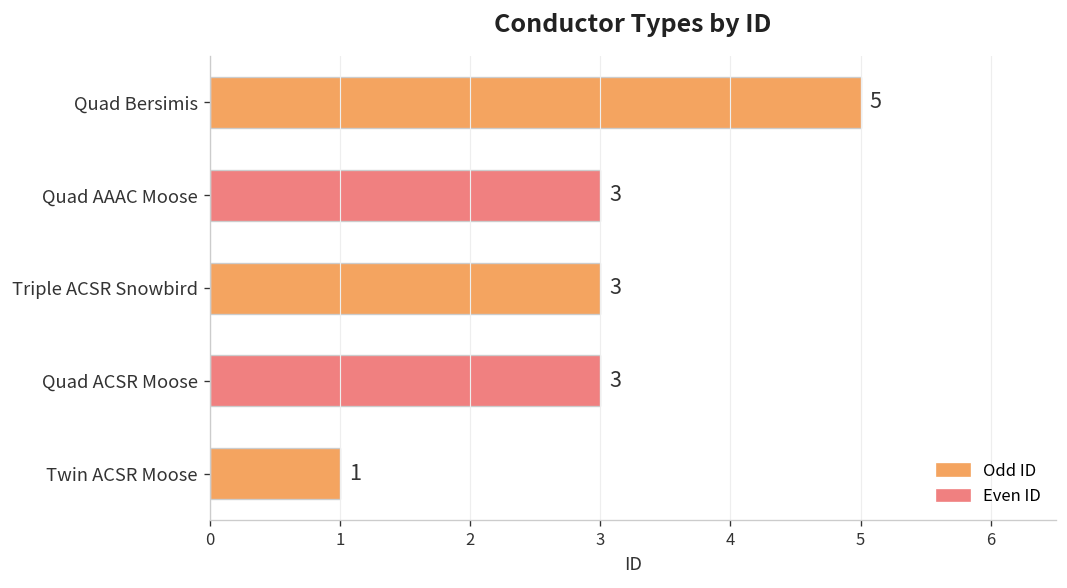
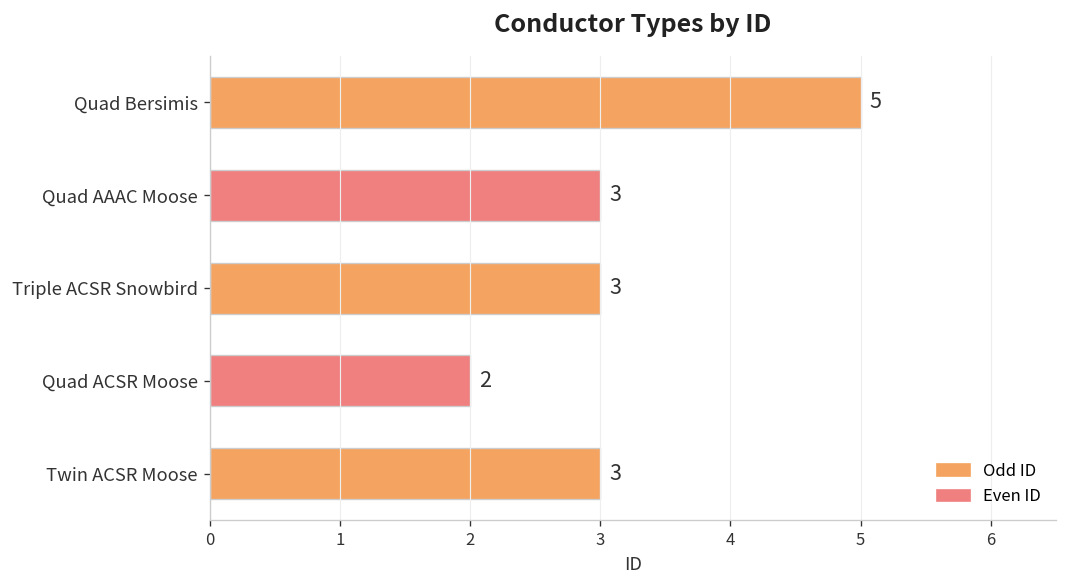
Quad ACSR Moose: 3 -> 2
Twin ACSR Moose: 1 -> 3
